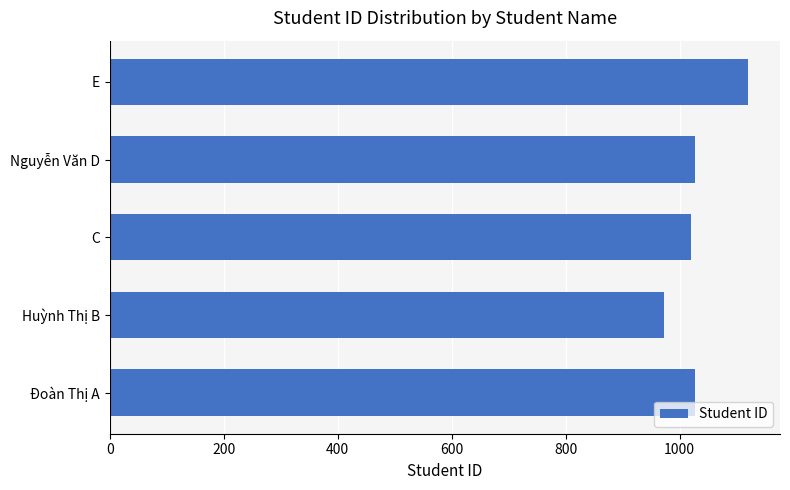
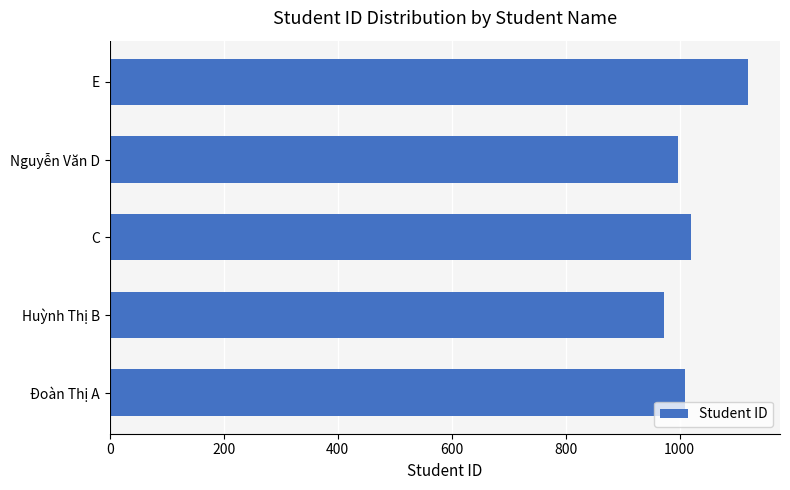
Nguyễn Văn D: 1030 -> 1000
Đoàn Thị A: 1030 -> 1010
